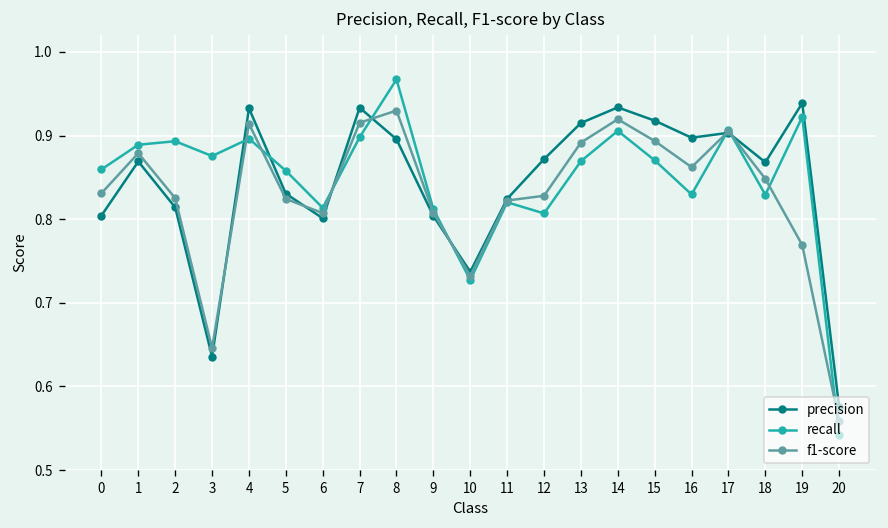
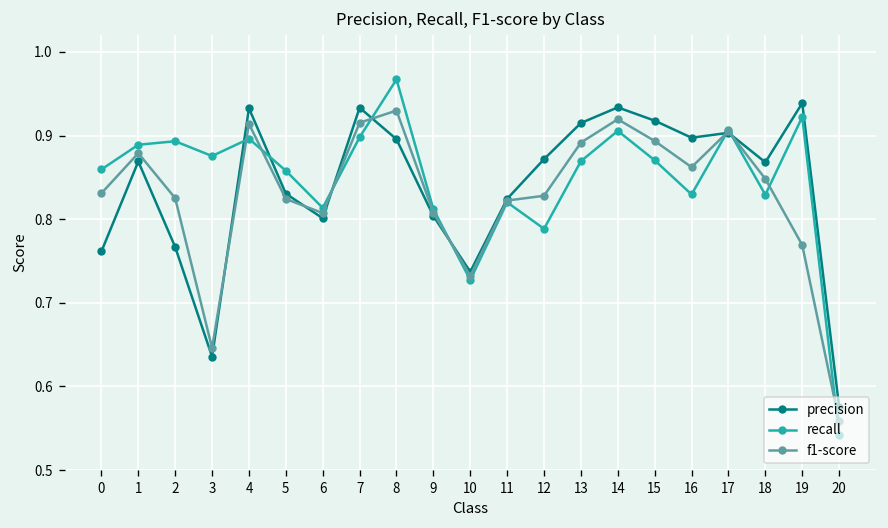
precision, 0: 0.80 -> 0.76
precision, 2: 0.81 -> 0.77
recall, 12: 0.81 -> 0.79
